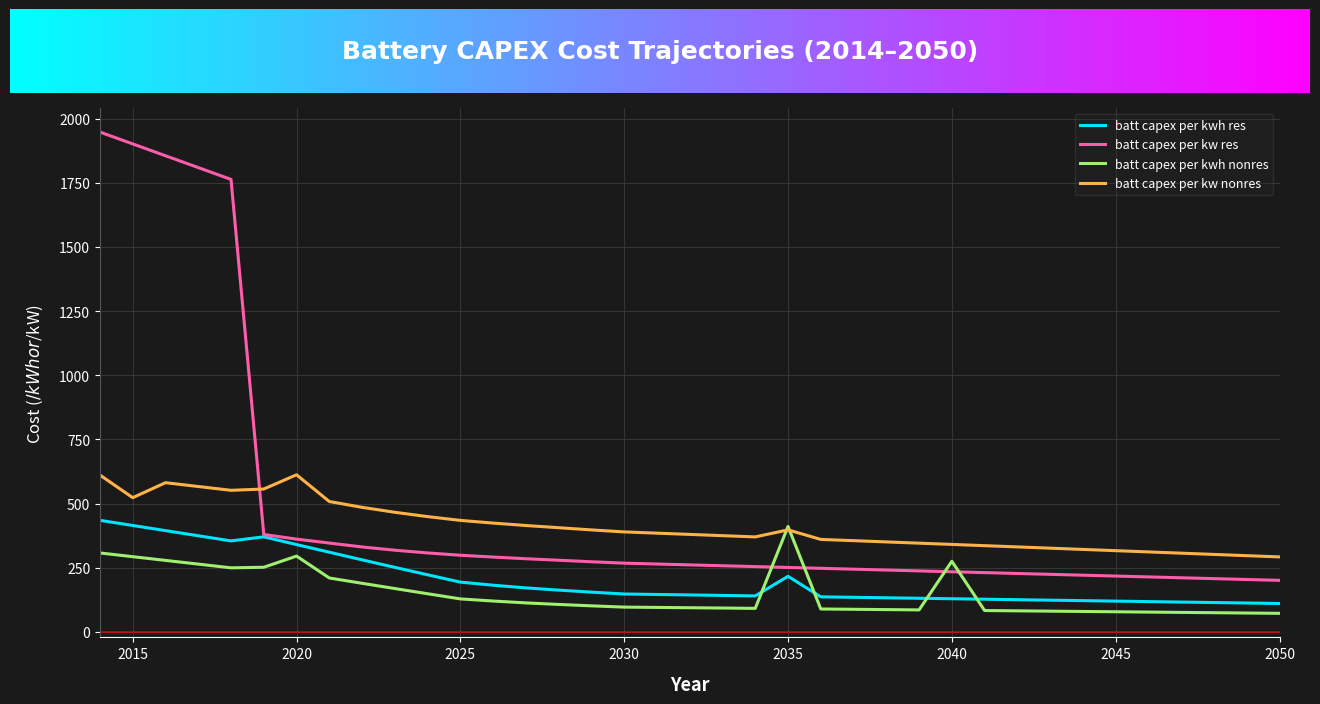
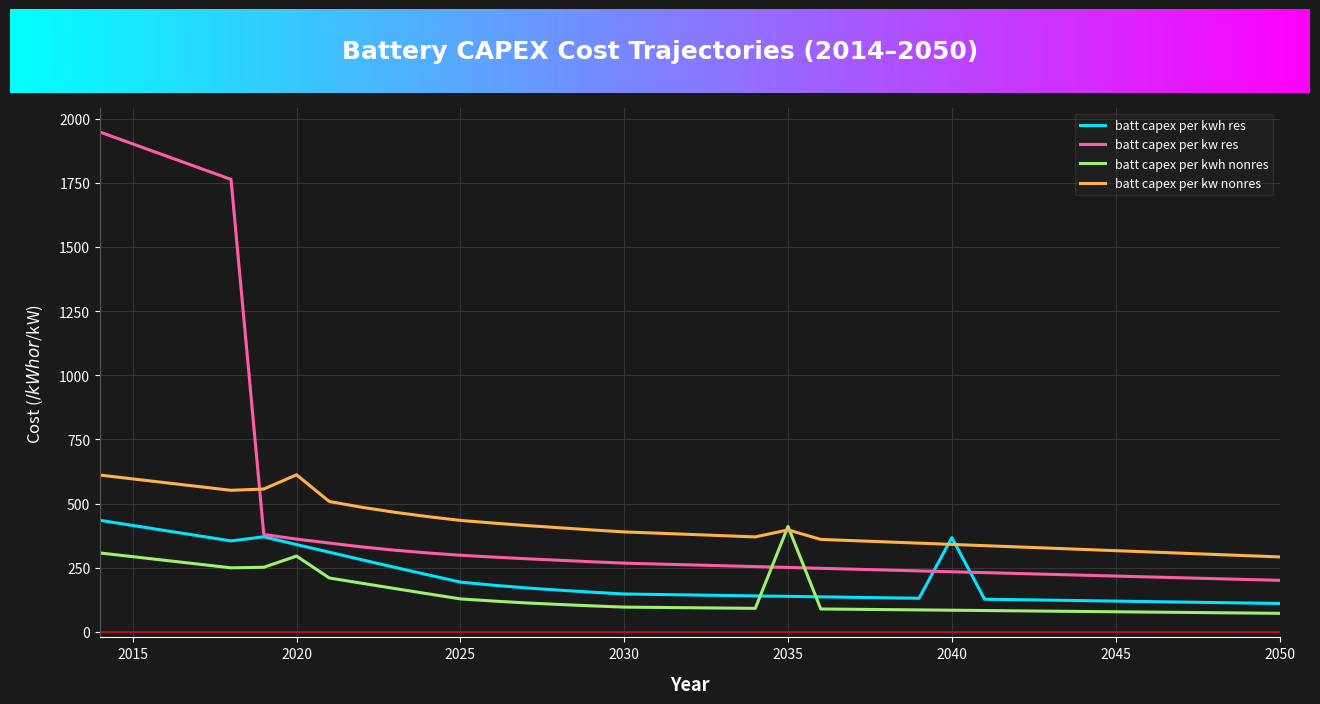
batt capex per kw nonres, 2015: 520 -> 600
batt capex per kwh res, 2035: 220 -> 140
batt capex per kwh res, 2040: 130 -> 370
batt capex per kwh nonres, 2040: 280 -> 80
